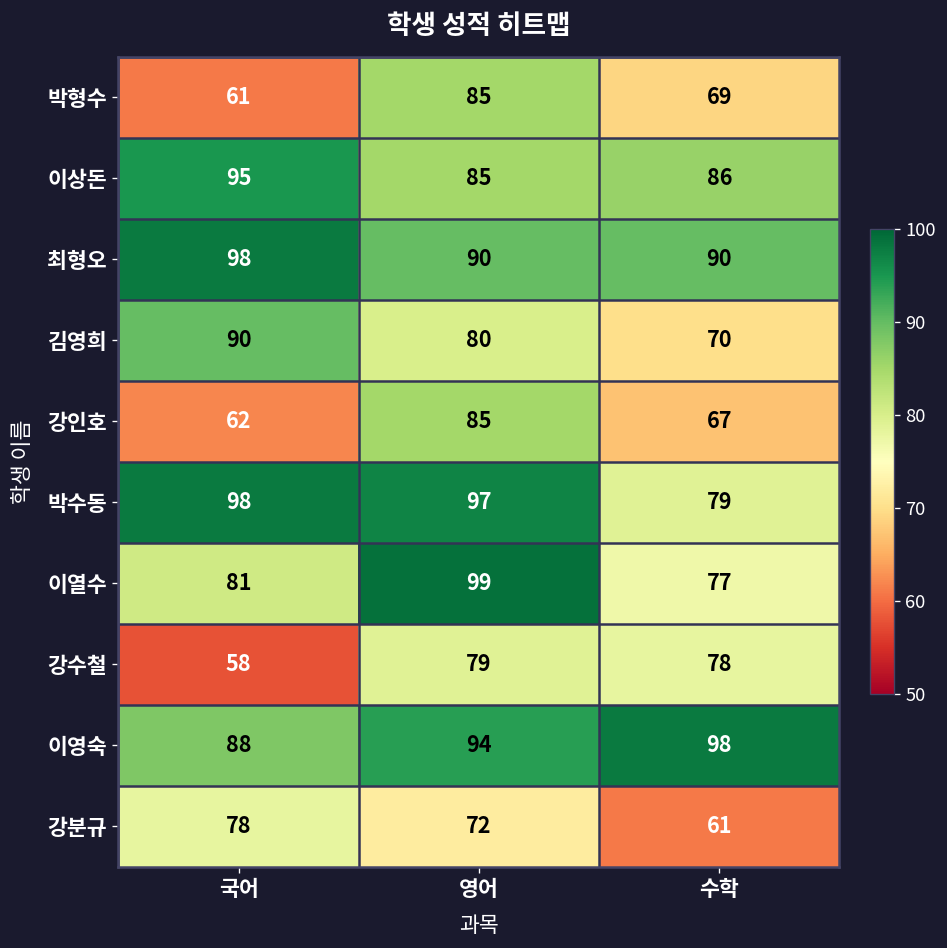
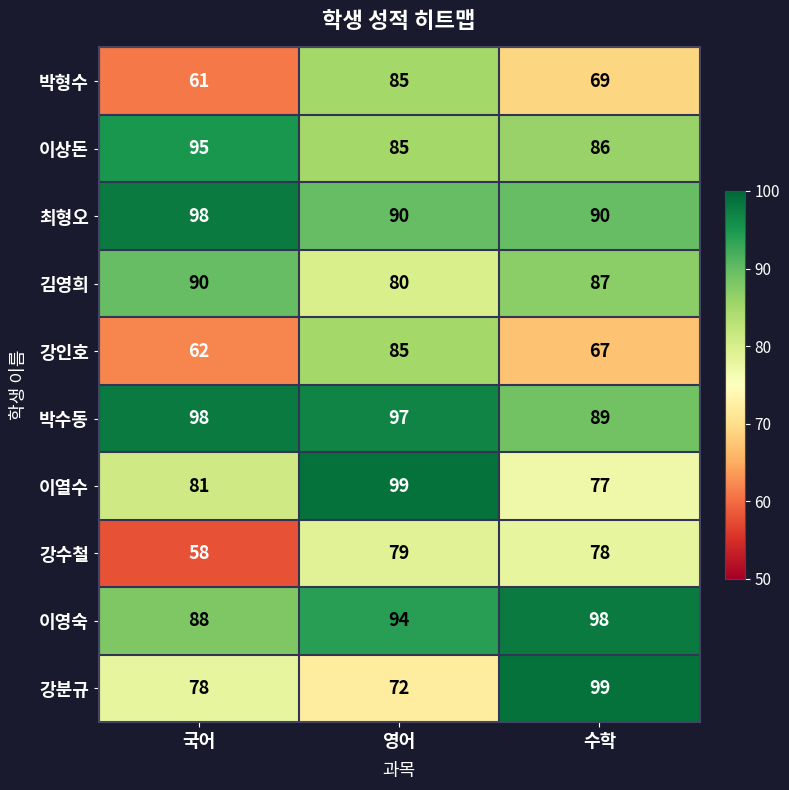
김영희, 수학: 70 -> 87
박수동, 수학: 79 -> 89
강분규, 수학: 61 -> 99
